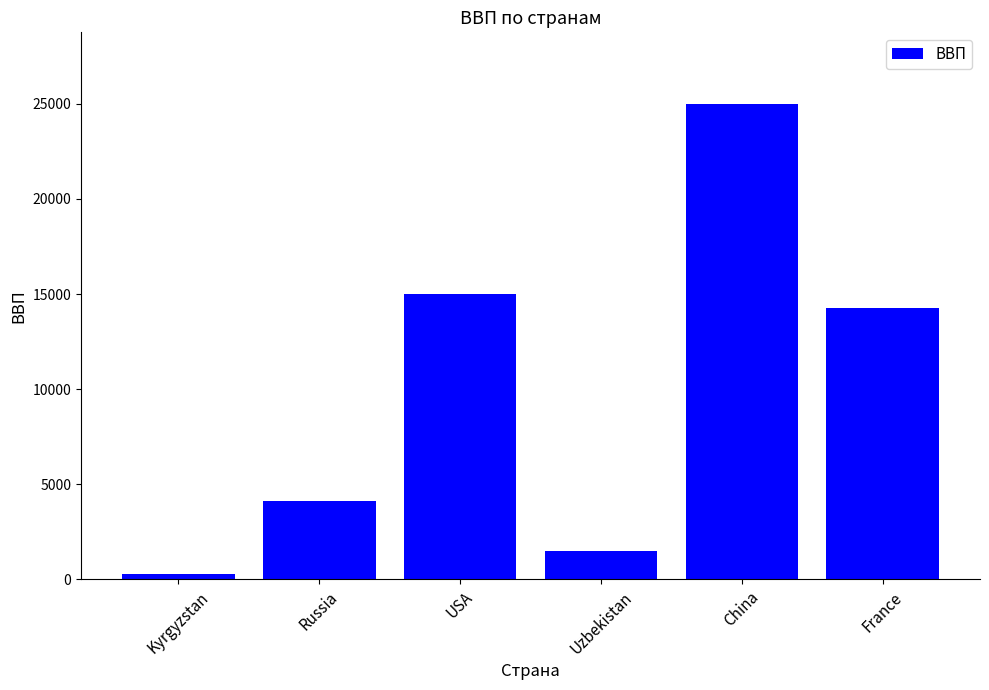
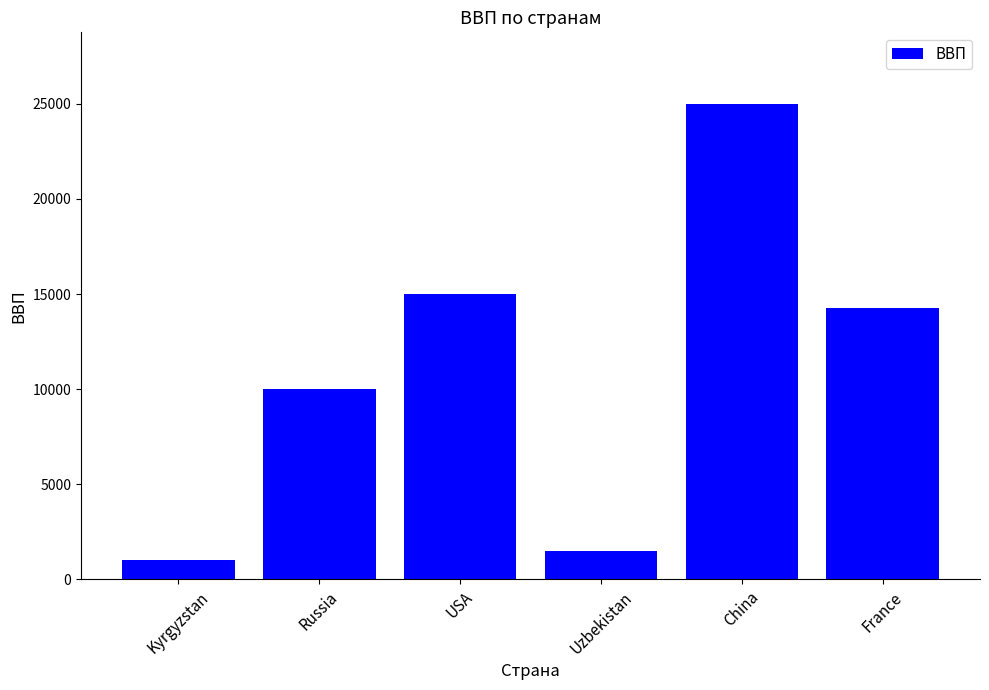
Kyrgyzstan: 300 -> 1000
Russia: 4100 -> 10000
